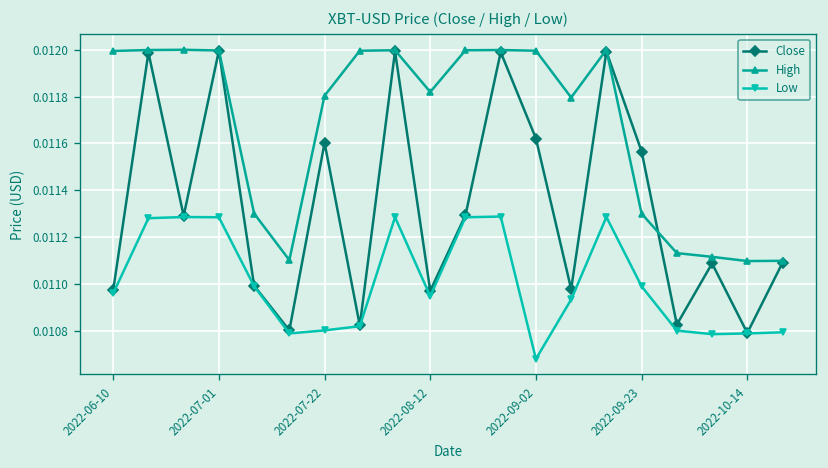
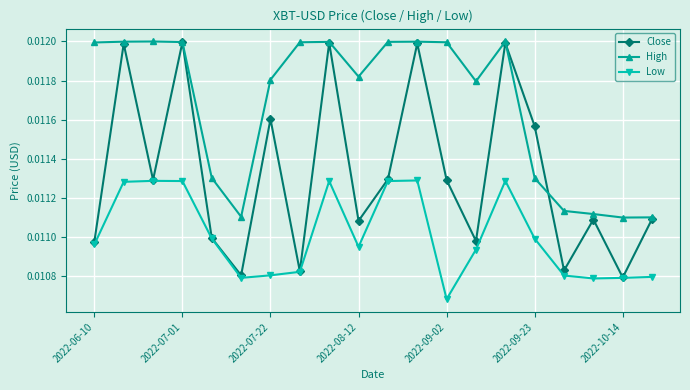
Close, 2022-08-12: 0.01097 -> 0.01108
Close, 2022-09-02: 0.01162 -> 0.01129
